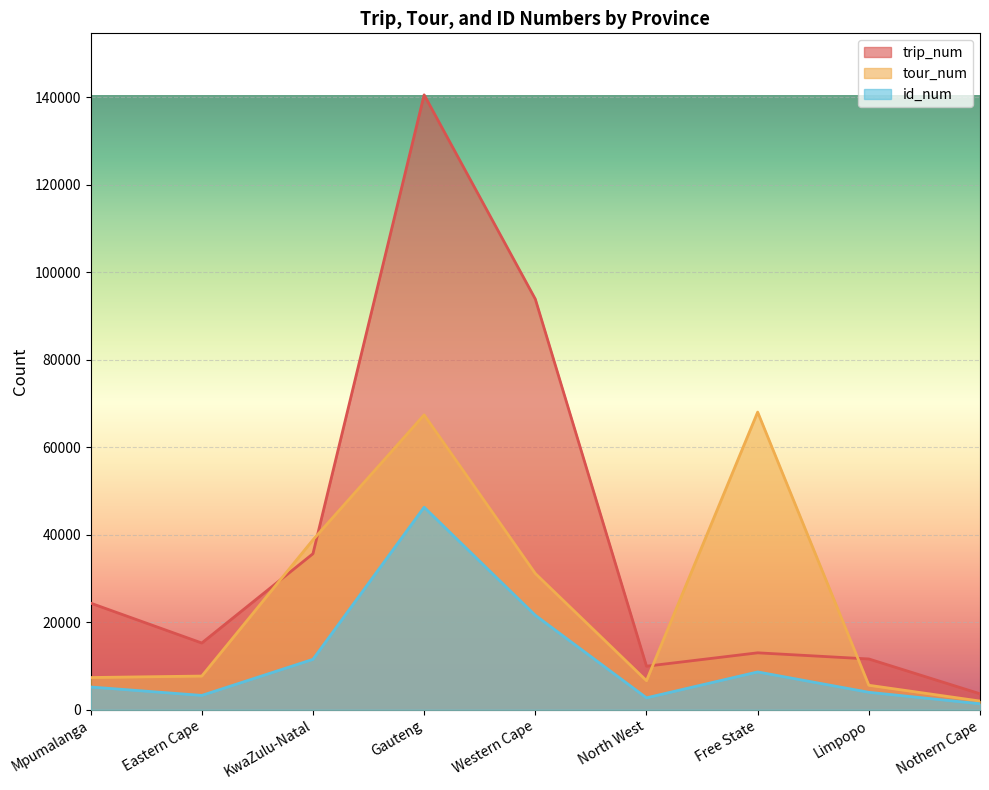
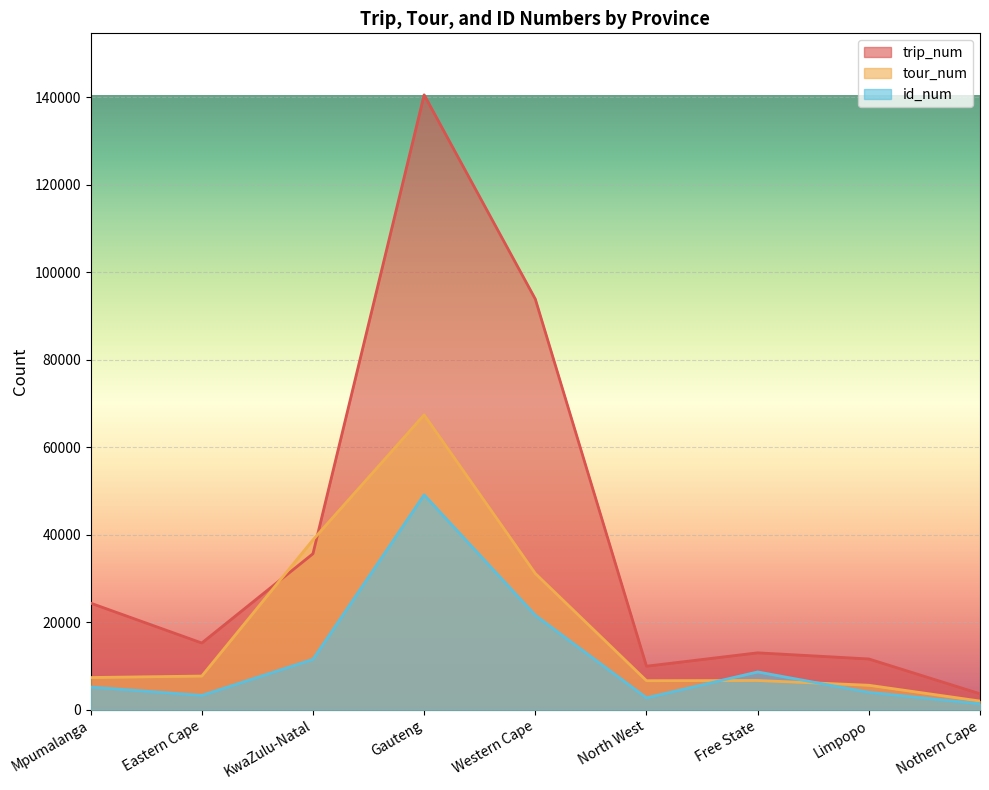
id_num, Gauteng: 46000 -> 49000
tour_num, Free State: 68000 -> 7000
